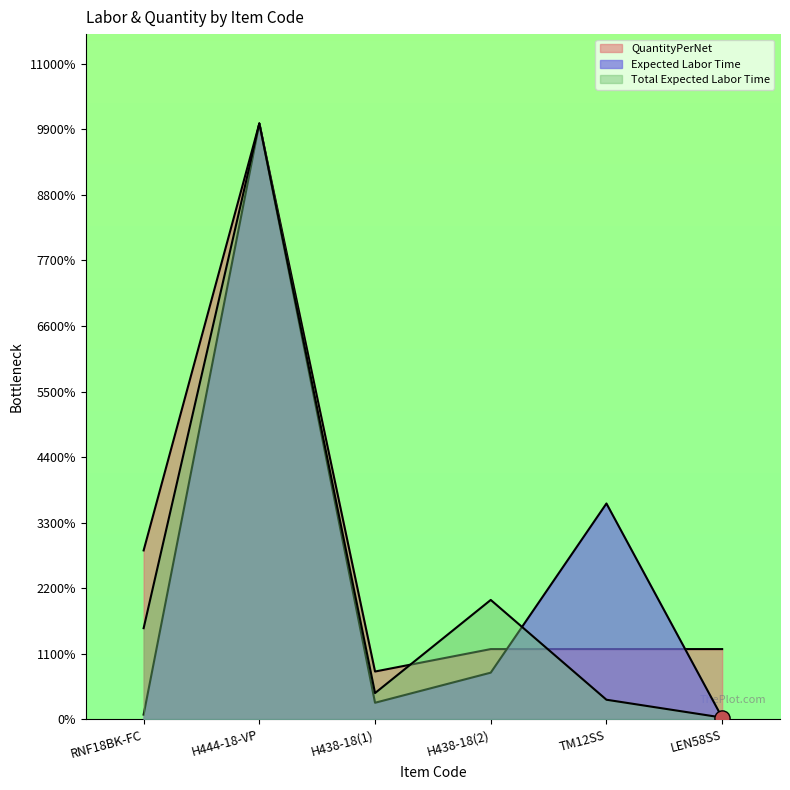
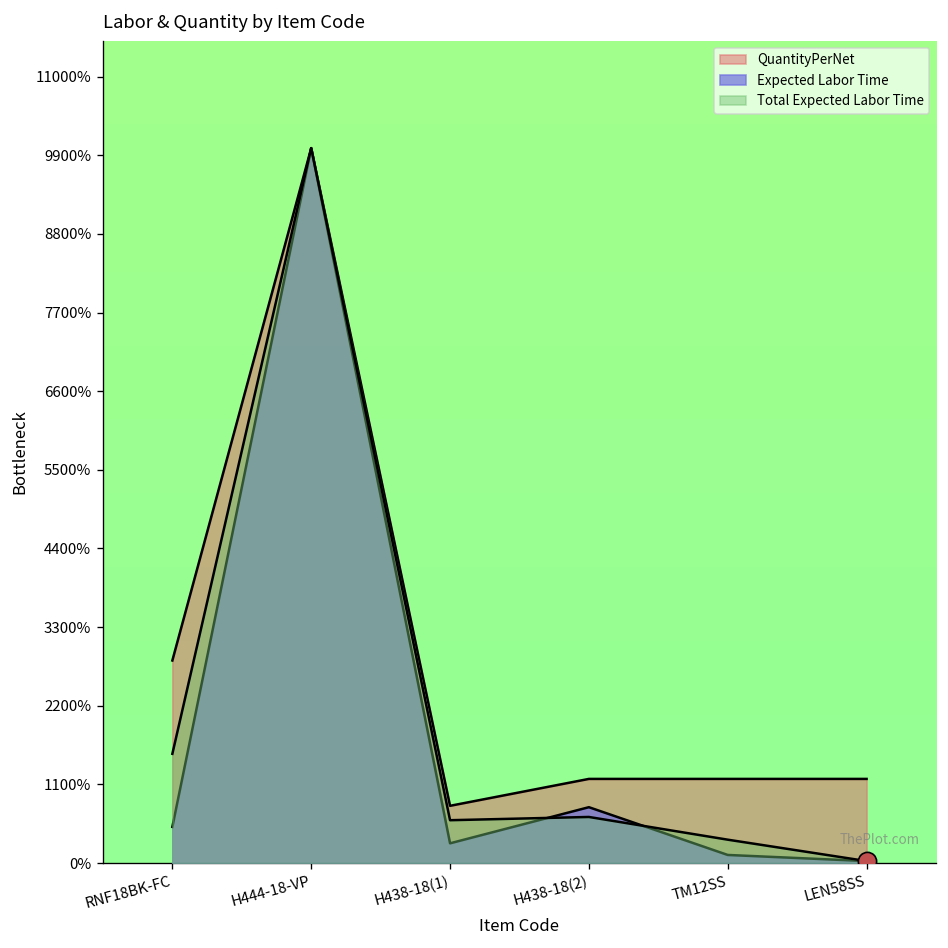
Expected Labor Time, RNF18BK-FC: 100% -> 500%
Total Expected Labor Time, H438-18(1): 400% -> 600%
Total Expected Labor Time, H438-18(2): 2000% -> 600%
Expected Labor Time, TM12SS: 3600% -> 100%
